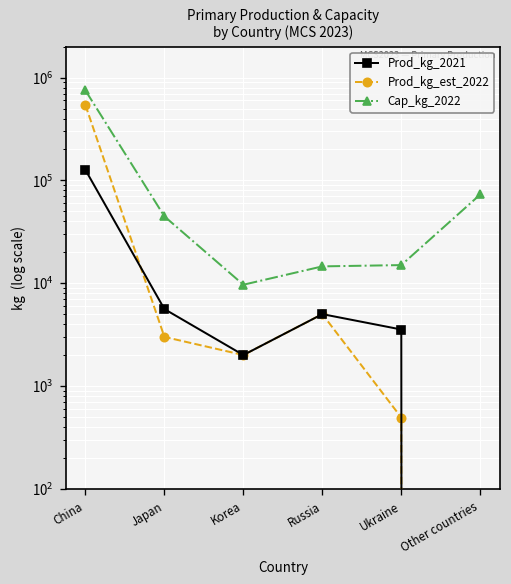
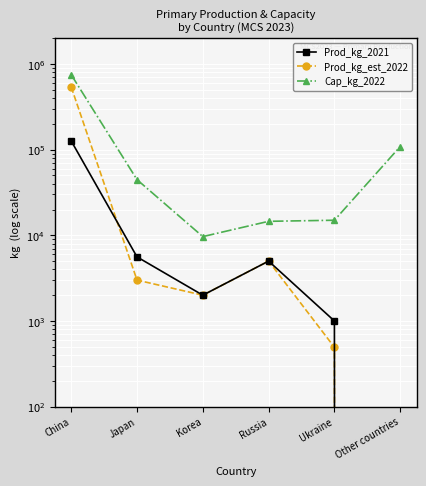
Prod_kg_2021, Ukraine: 3500 -> 1000
Cap_kg_2022, Other countries: 70000 -> 110000
